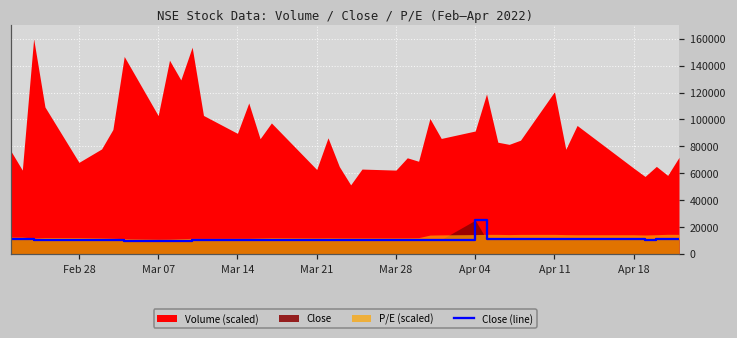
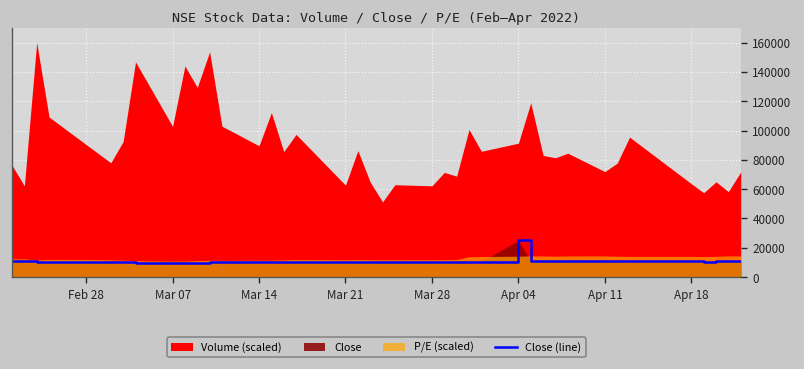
Volume (scaled), Feb 28: 68000 -> 90000
Volume (scaled), Apr 11: 121000 -> 72000
